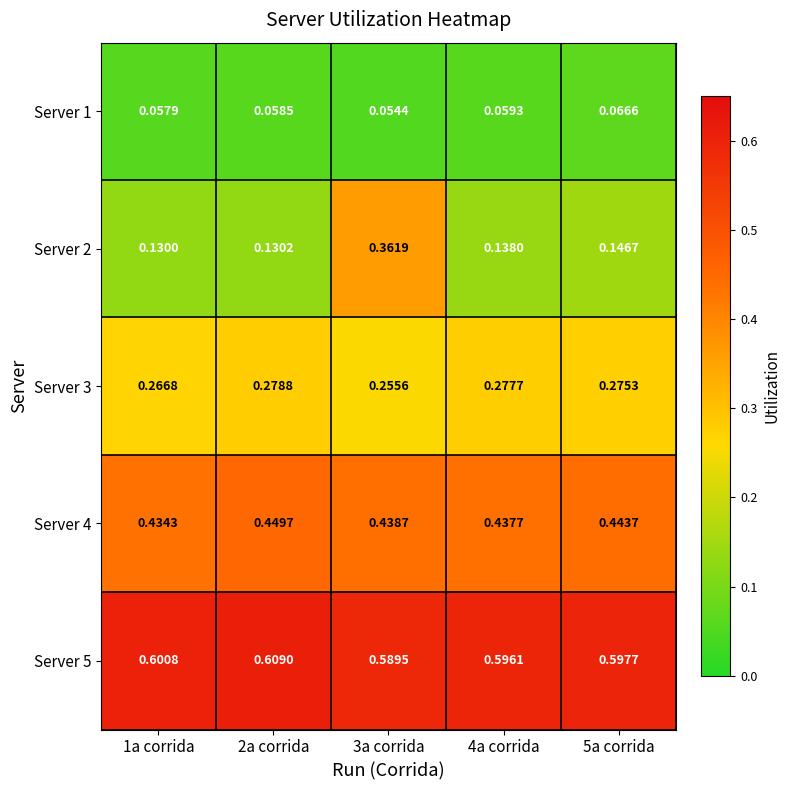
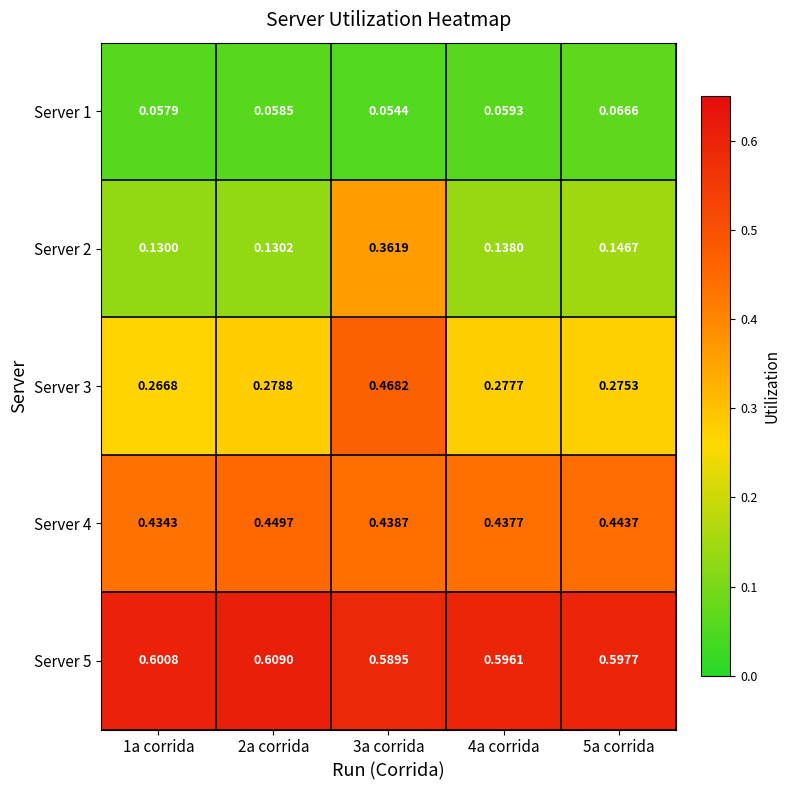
Server 3, 3a corrida: 0.2556 -> 0.4682
